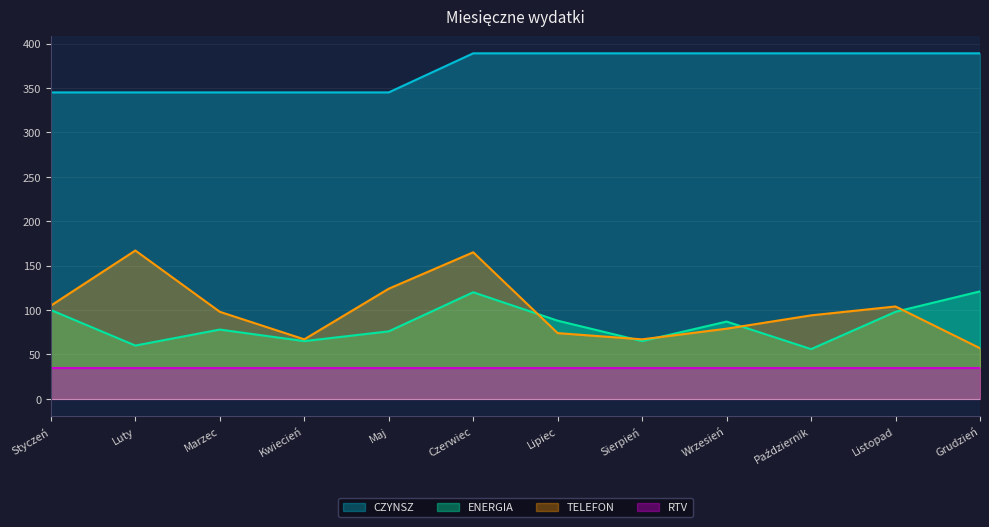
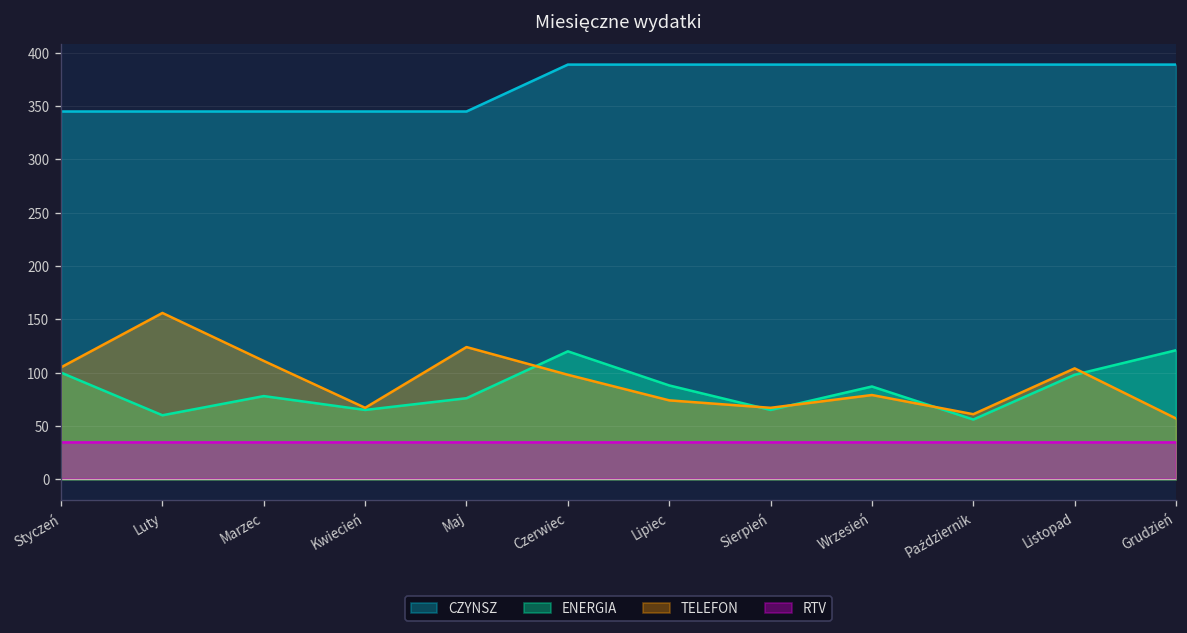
TELEFON, Luty: 170 -> 160
TELEFON, Marzec: 100 -> 110
TELEFON, Czerwiec: 170 -> 100
TELEFON, Październik: 90 -> 60
